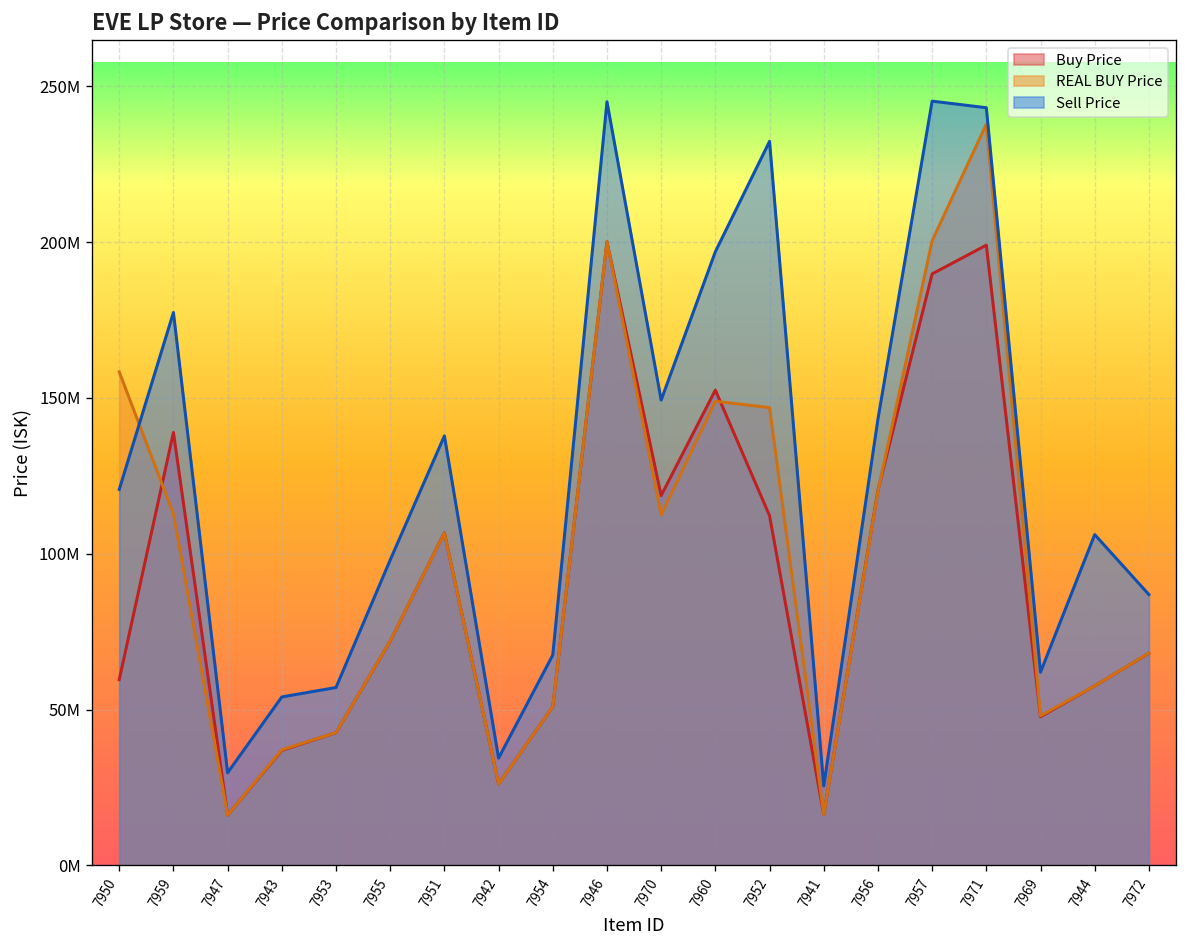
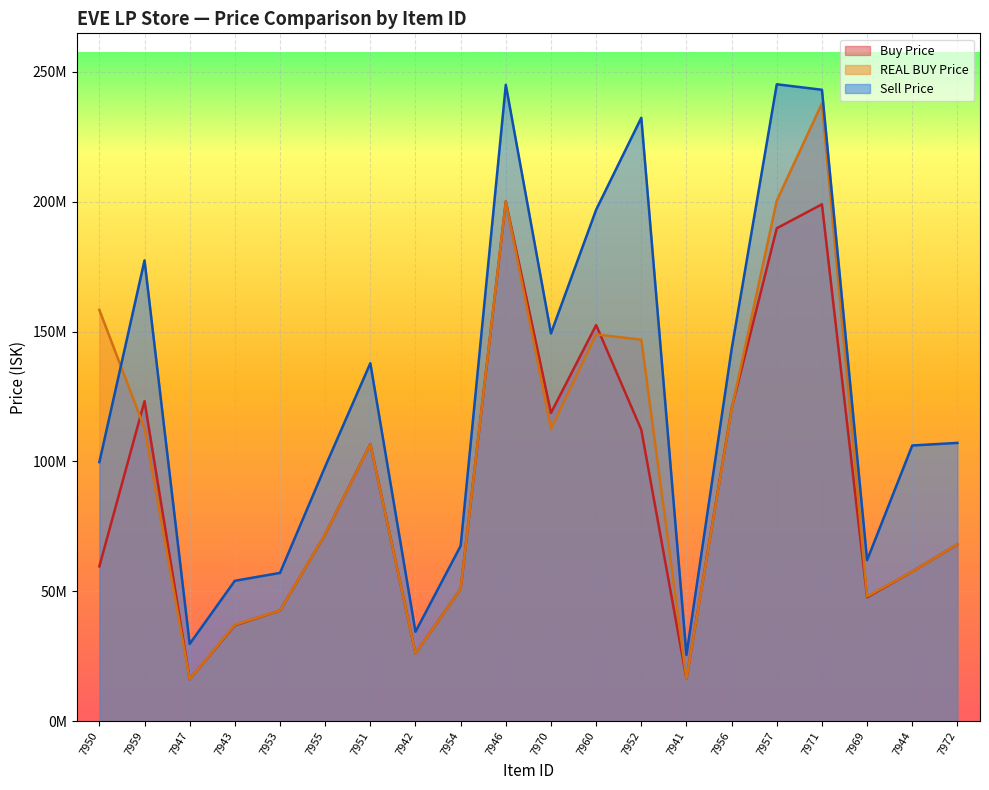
Sell Price, 7950: 121000000 -> 100000000
Buy Price, 7959: 139000000 -> 123000000
Sell Price, 7972: 87000000 -> 107000000
